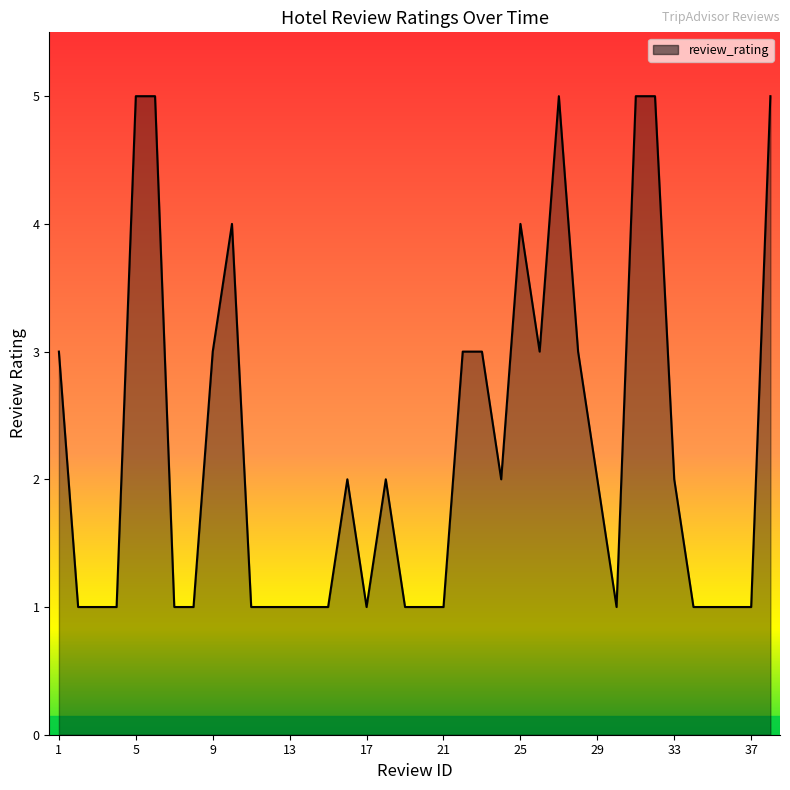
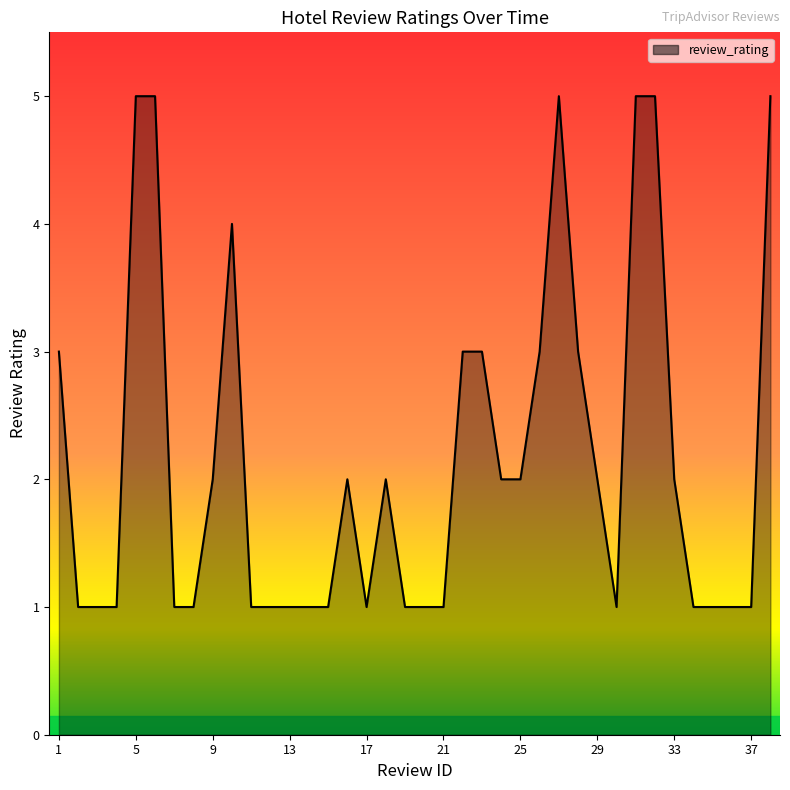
9: 3 -> 2
25: 4 -> 2
